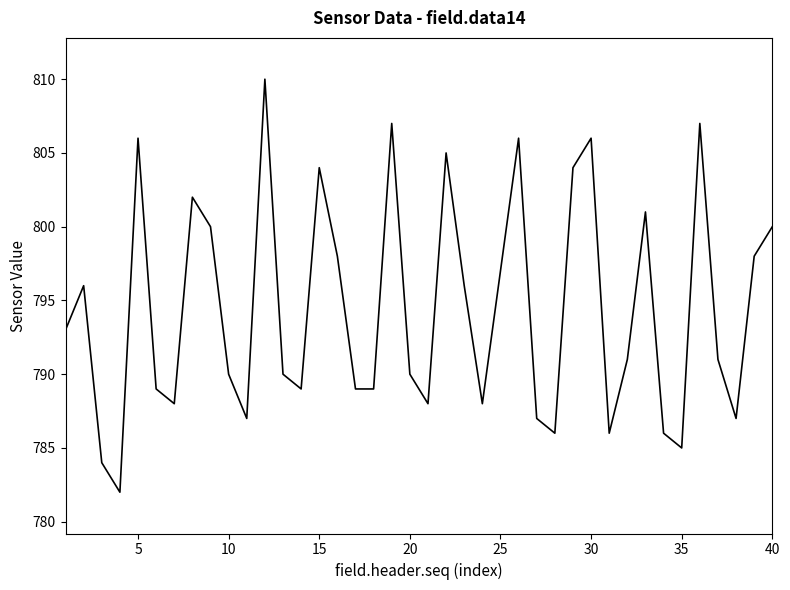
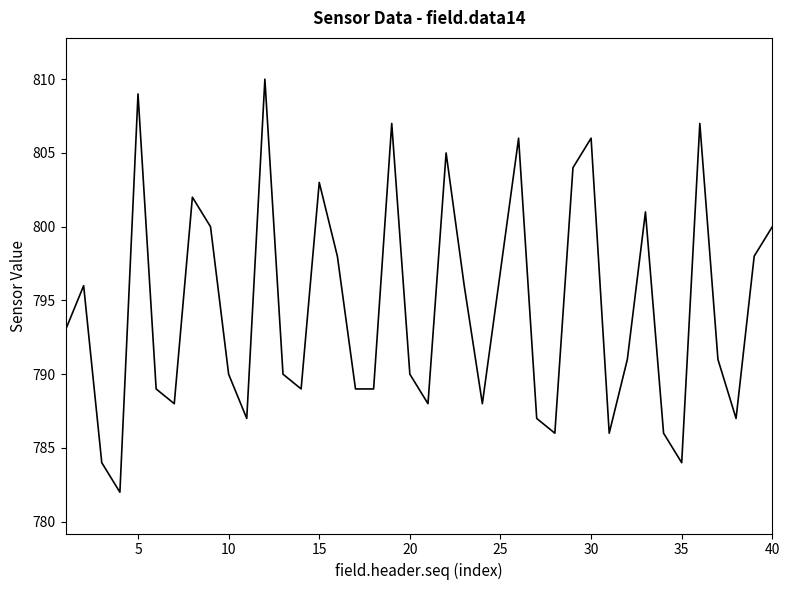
5: 806 -> 809
15: 804 -> 803
35: 785 -> 784
